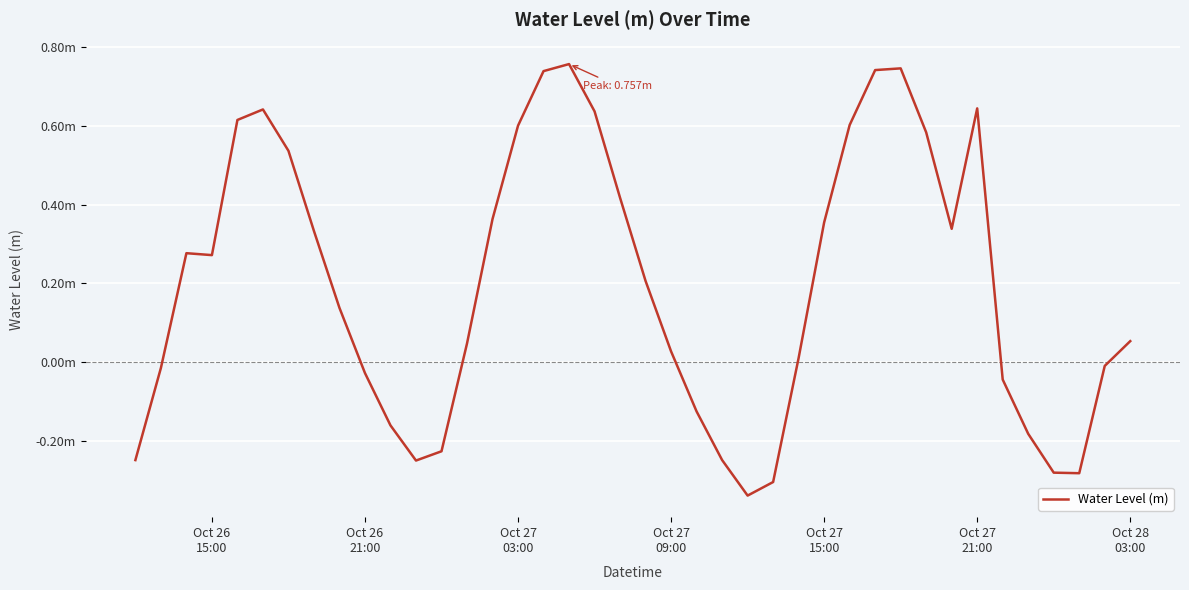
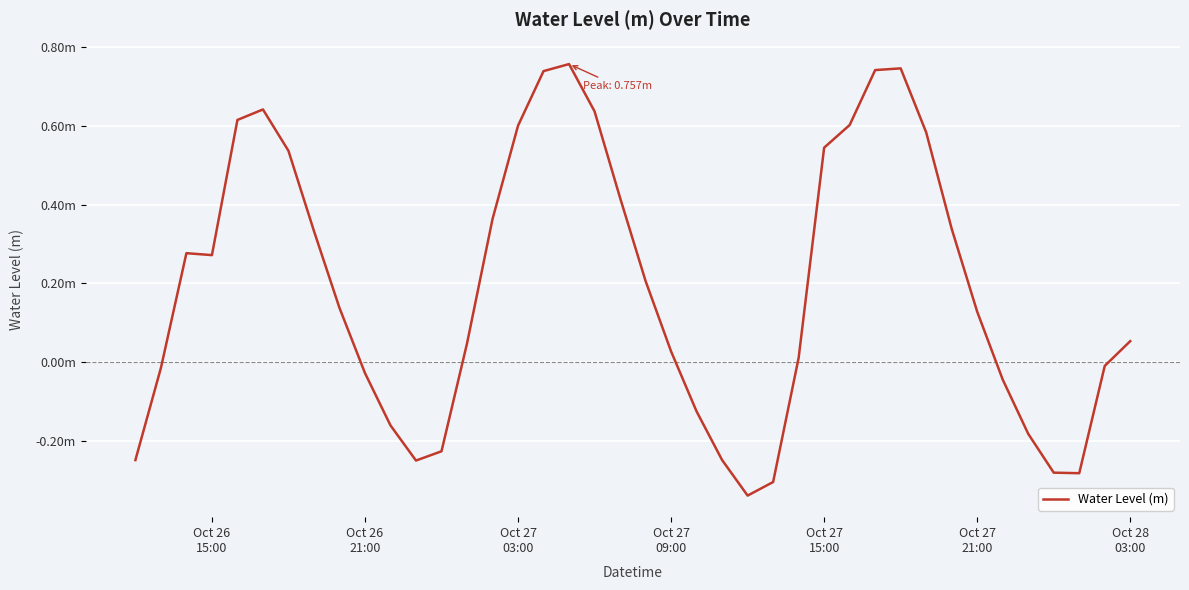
Oct 27 15:00: 0.35m -> 0.54m
Oct 27 21:00: 0.64m -> 0.13m
